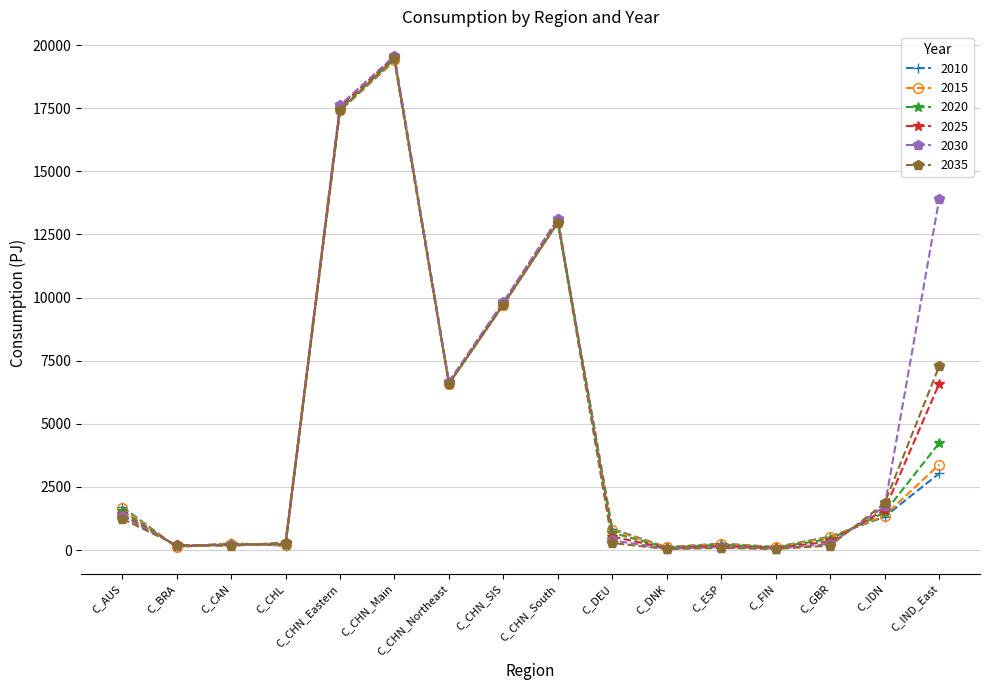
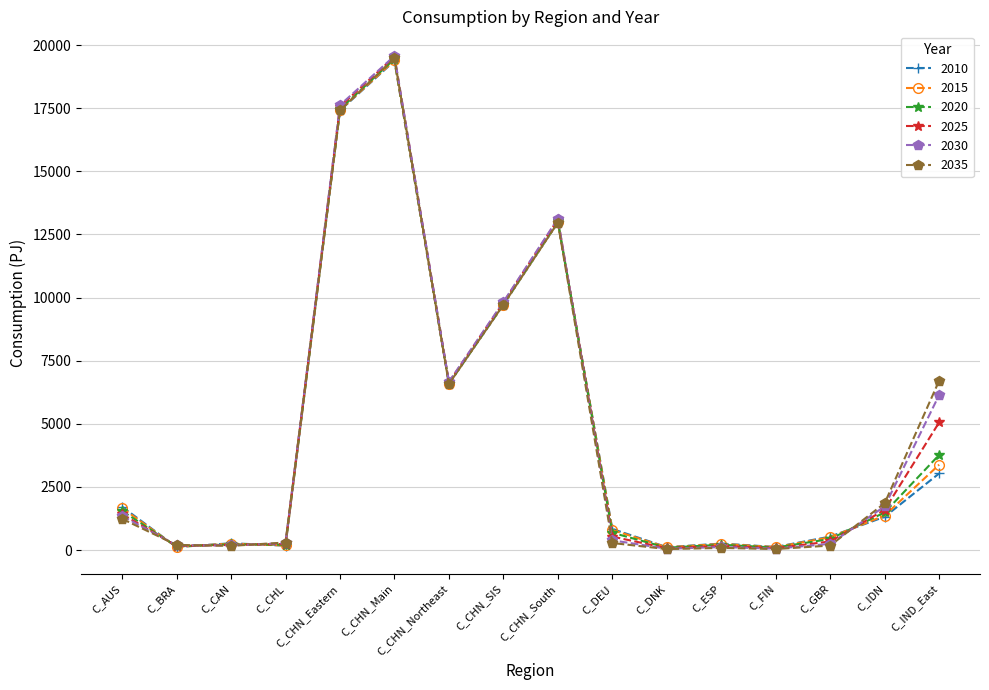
2020, C_IND_East: 4200 -> 3800
2025, C_IND_East: 6600 -> 5100
2030, C_IND_East: 13900 -> 6100
2035, C_IND_East: 7300 -> 6700
